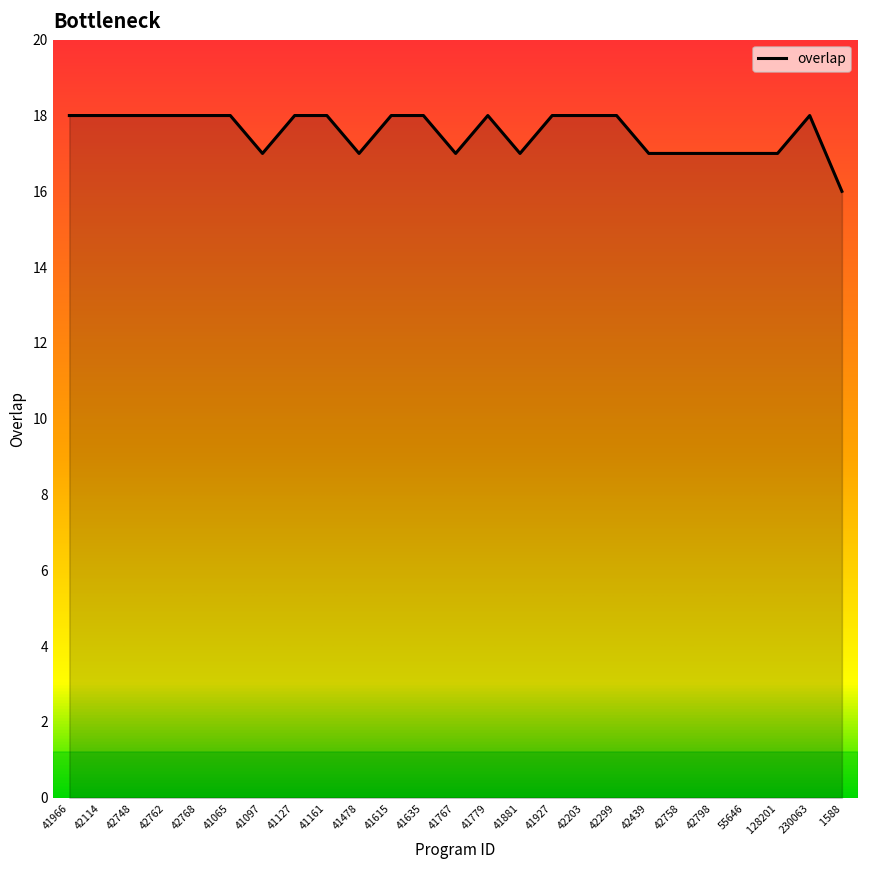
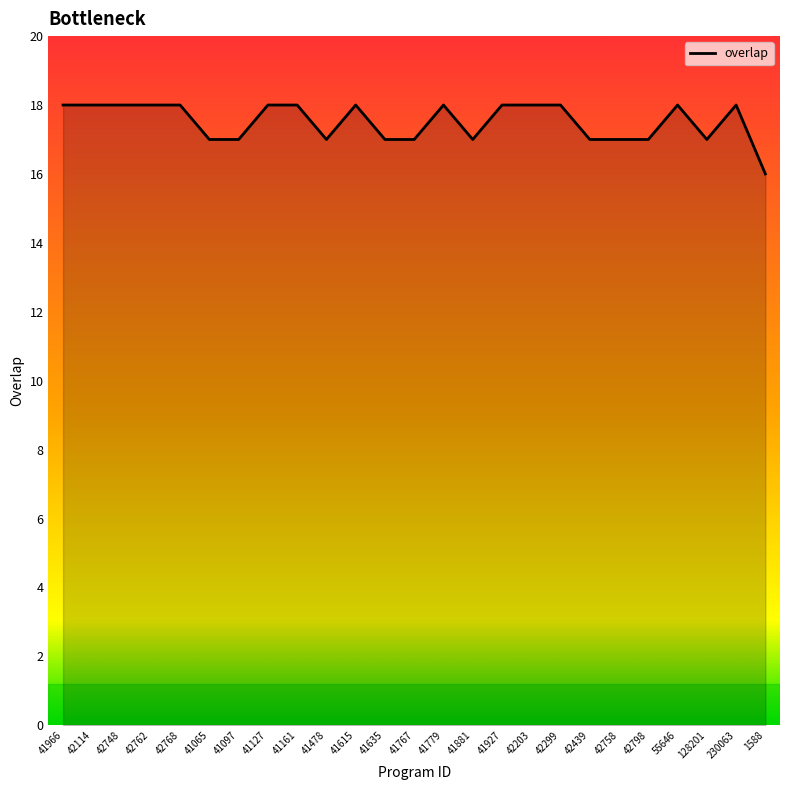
41065: 18 -> 17
41635: 18 -> 17
55646: 17 -> 18
